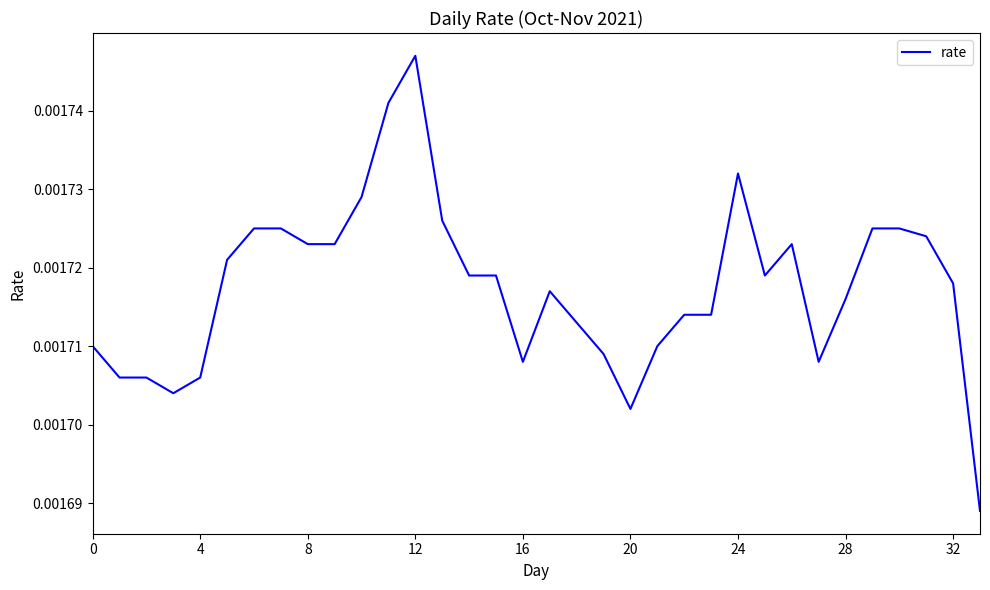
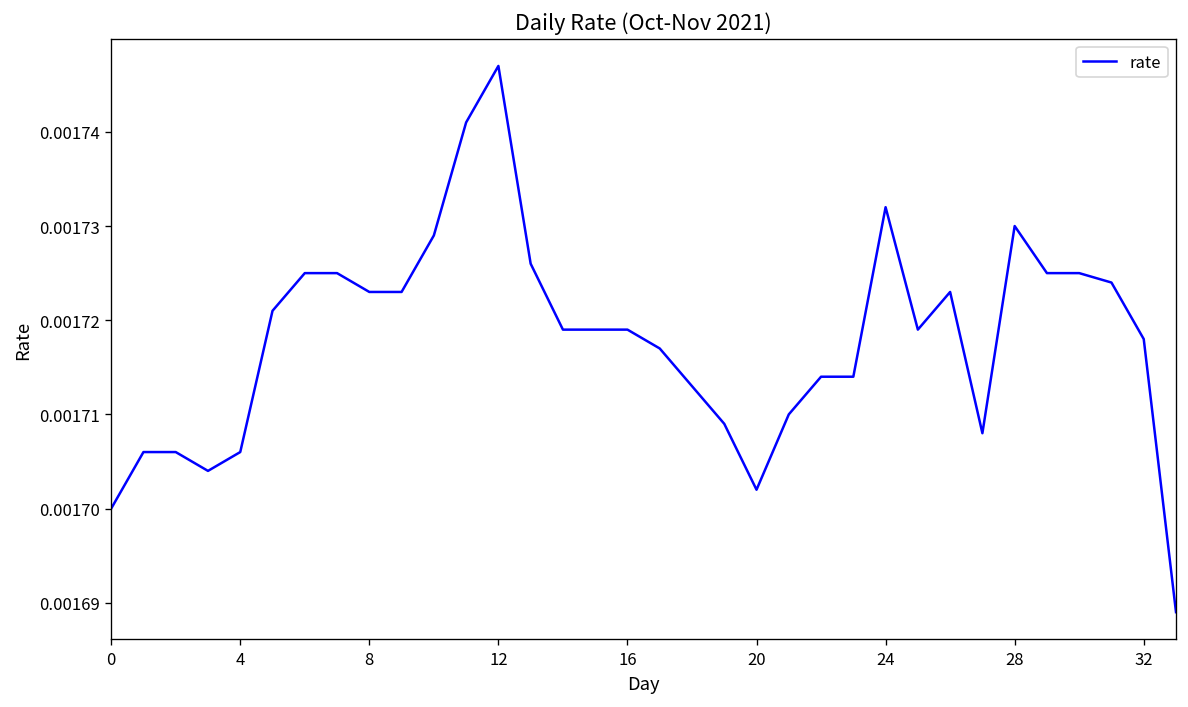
0: 0.00171 -> 0.00170
16: 0.001708 -> 0.001719
28: 0.001716 -> 0.001730
